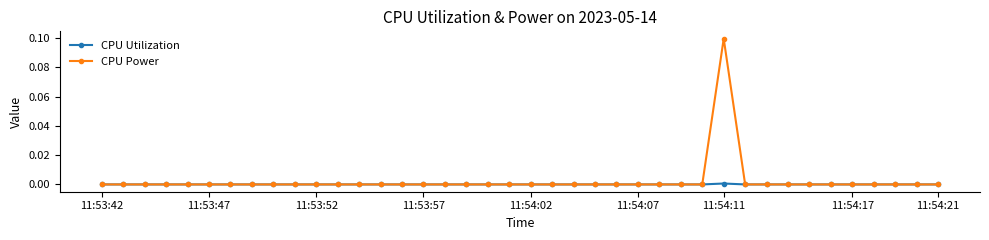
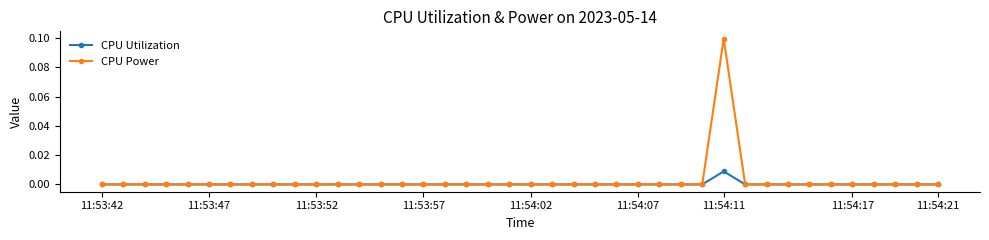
CPU Utilization, 11:54:11: 0.001 -> 0.009
